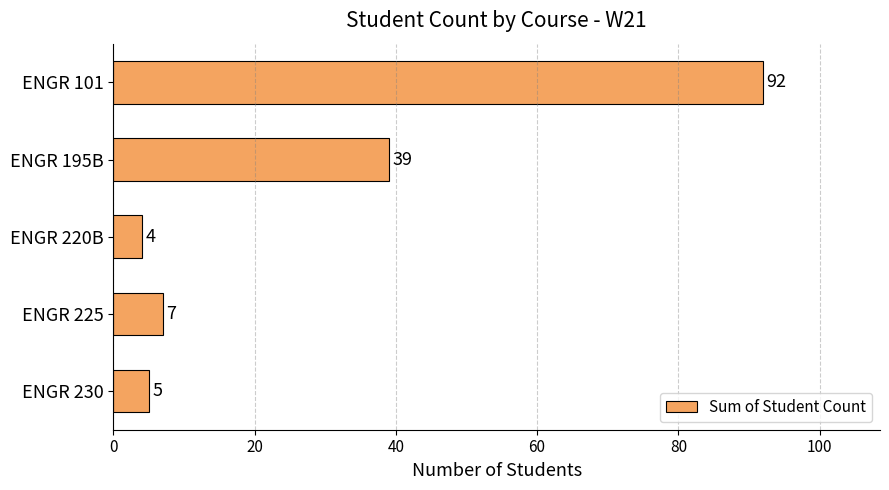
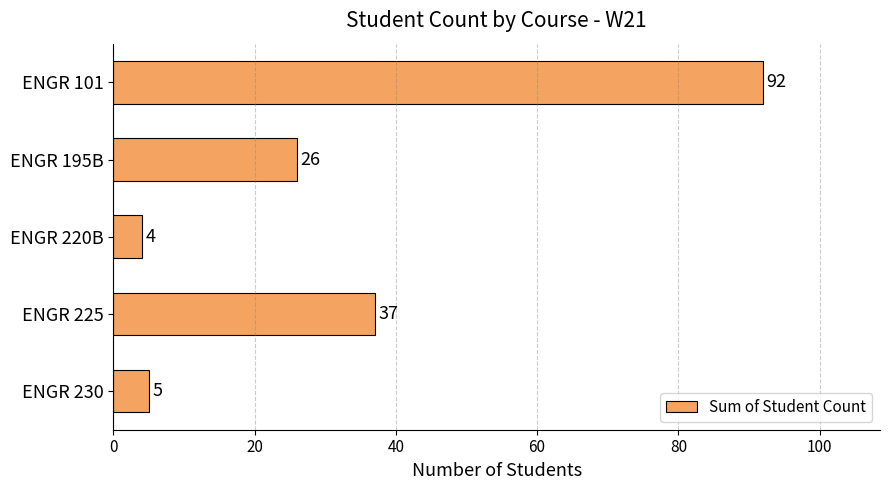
ENGR 195B: 39 -> 26
ENGR 225: 7 -> 37
